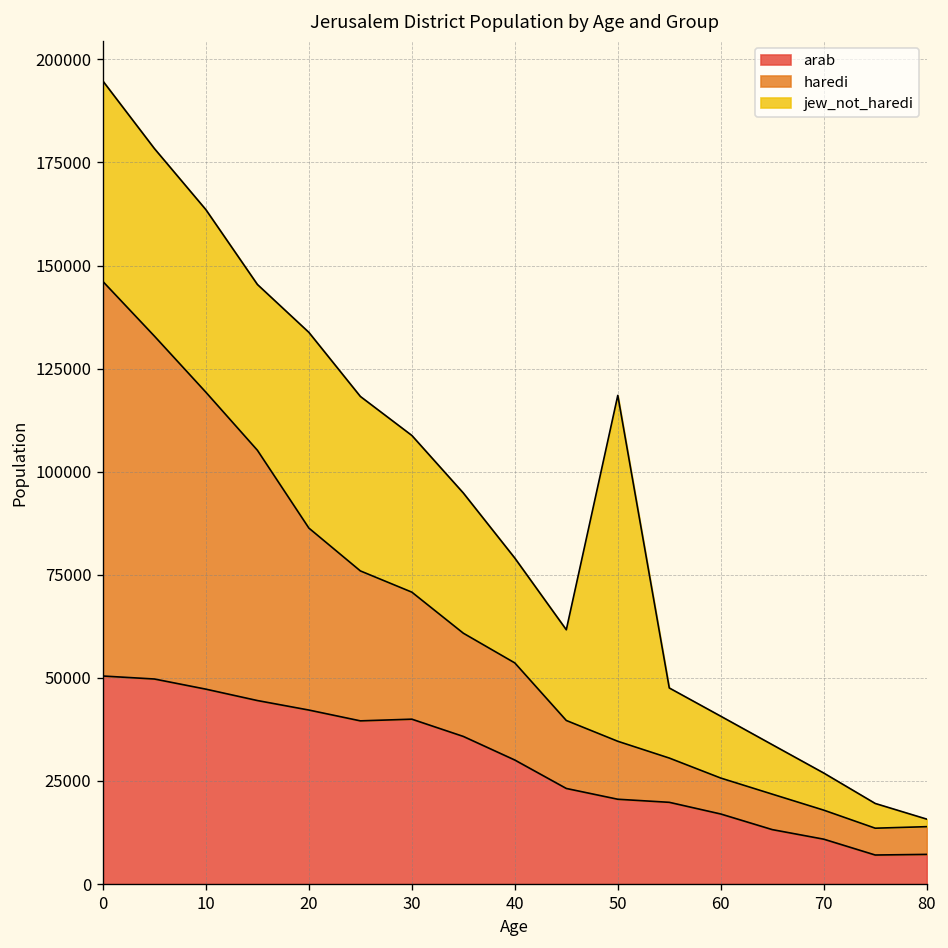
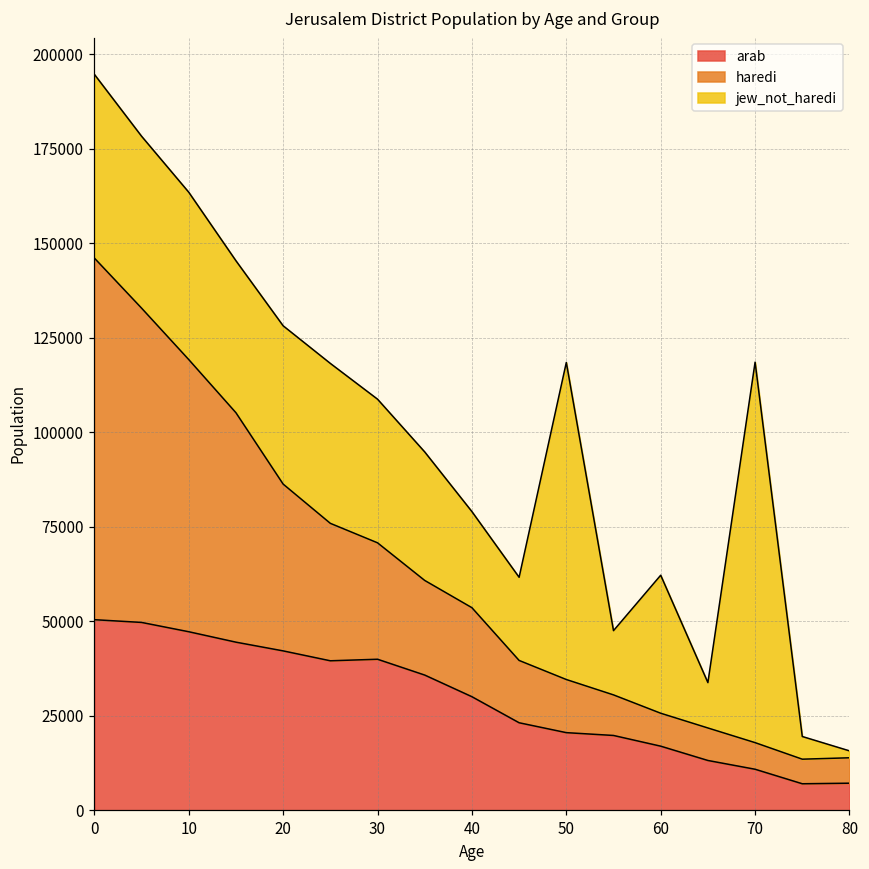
jew_not_haredi, 20: 47000 -> 42000
jew_not_haredi, 60: 15000 -> 37000
jew_not_haredi, 70: 9000 -> 101000
